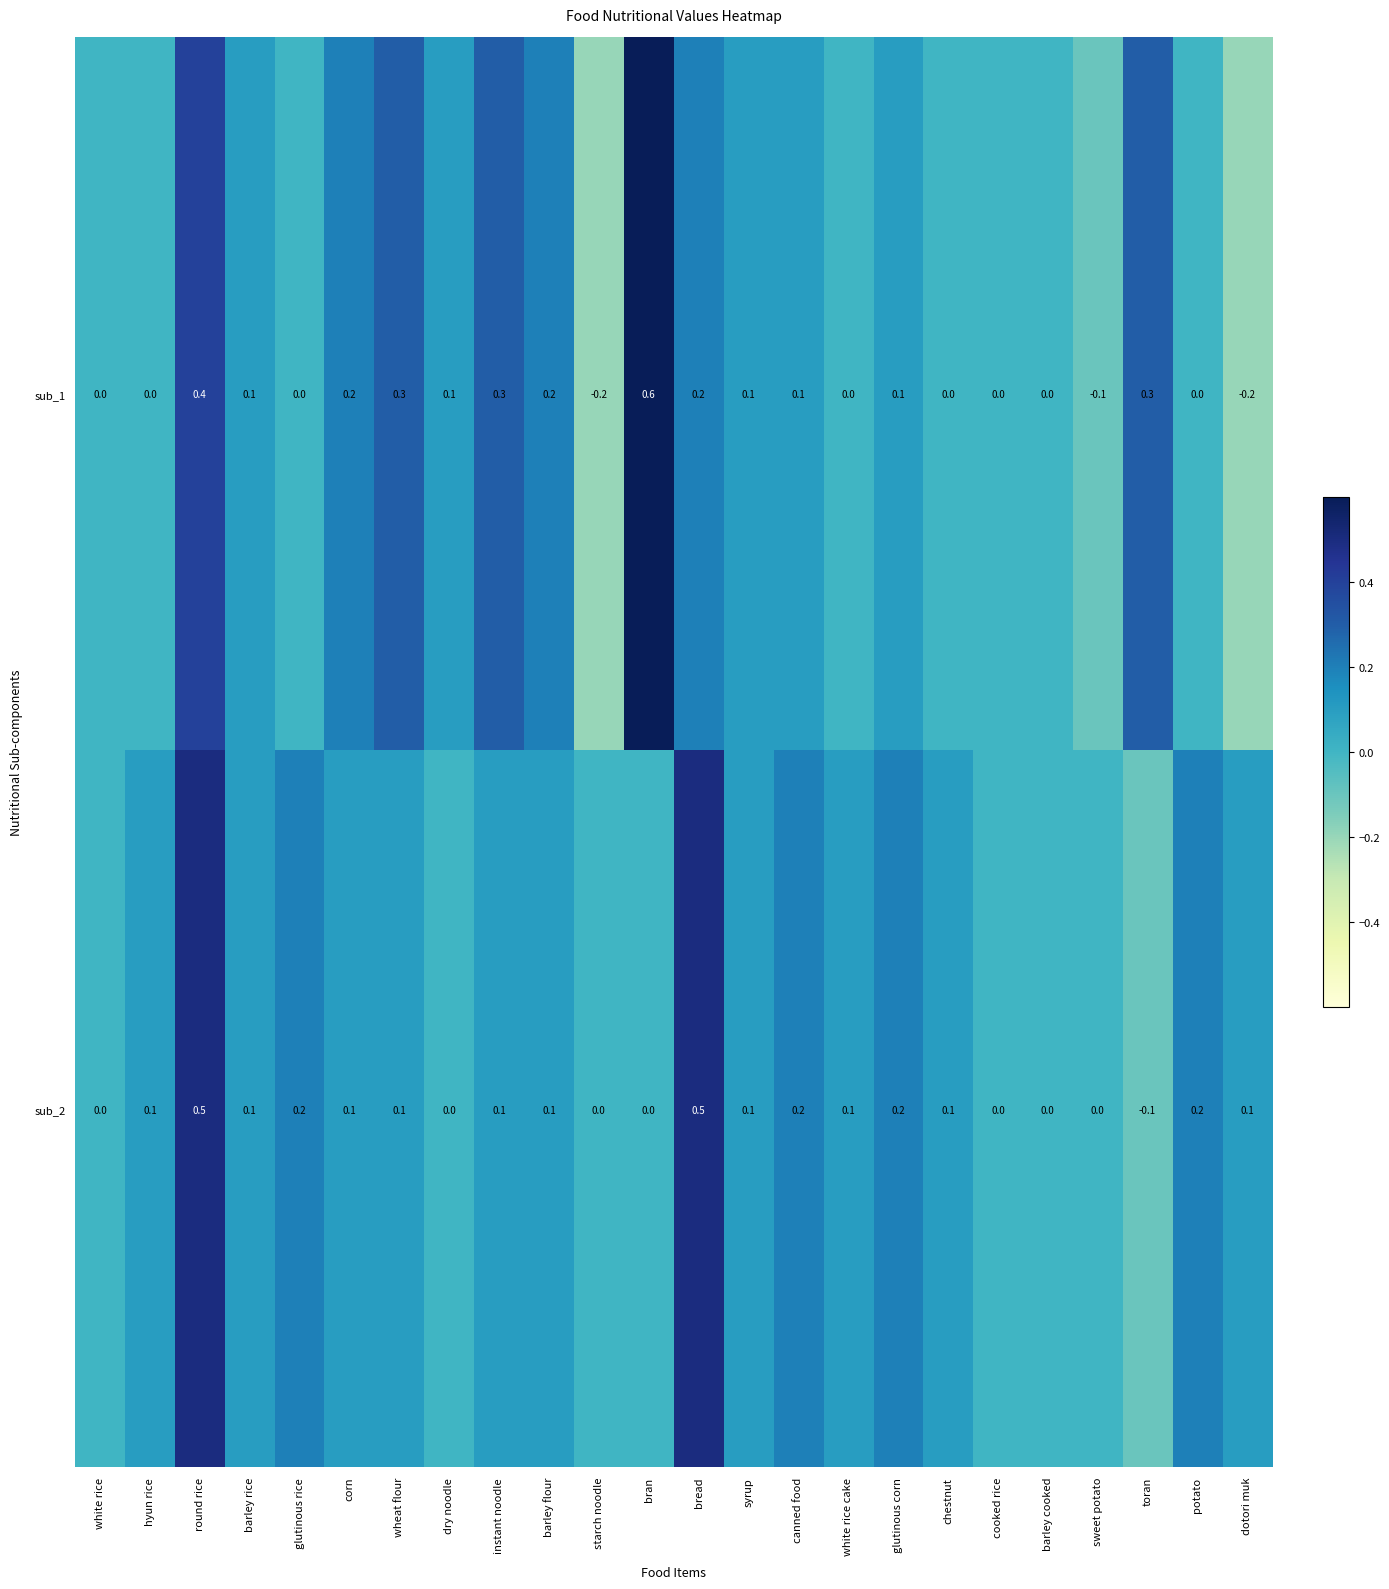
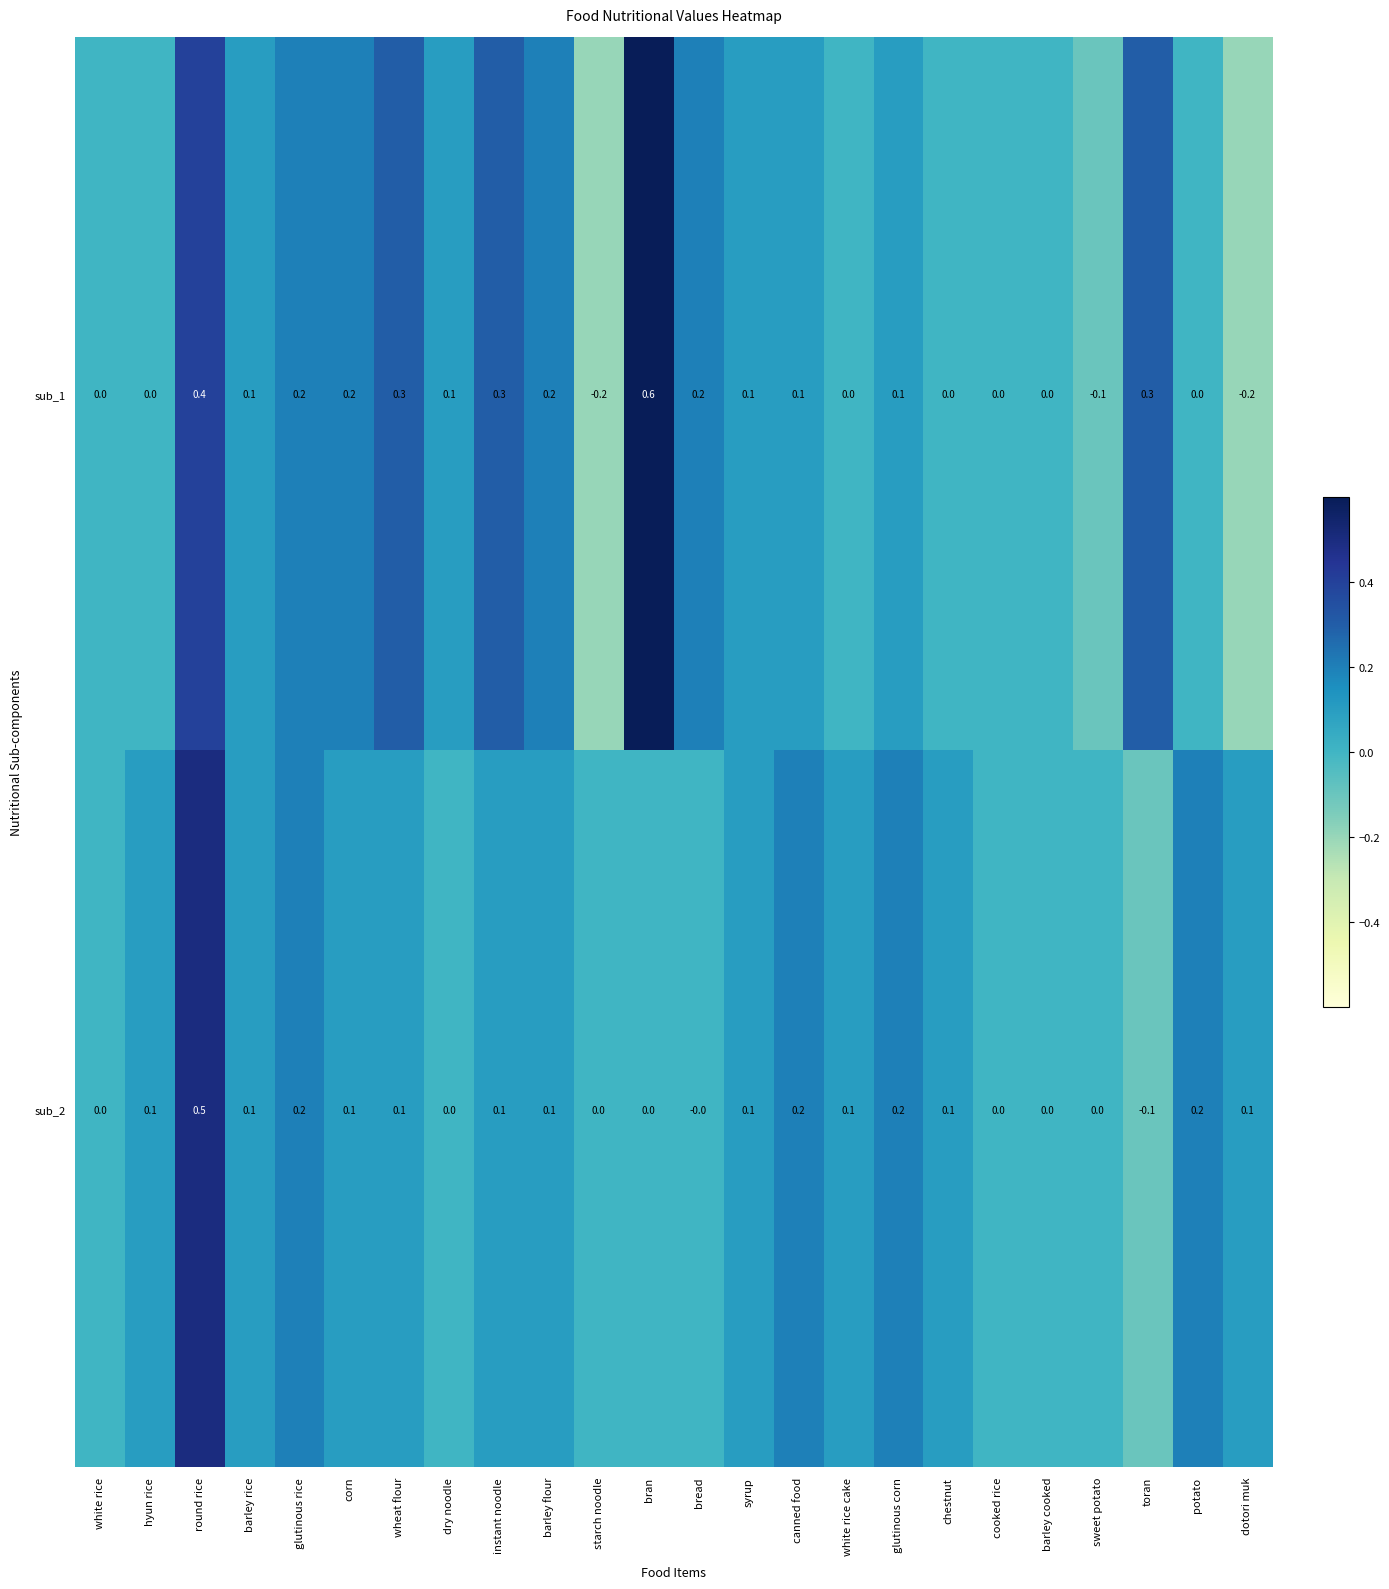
sub_1, glutinous rice: 0.0 -> 0.2
sub_2, bread: 0.5 -> -0.0
